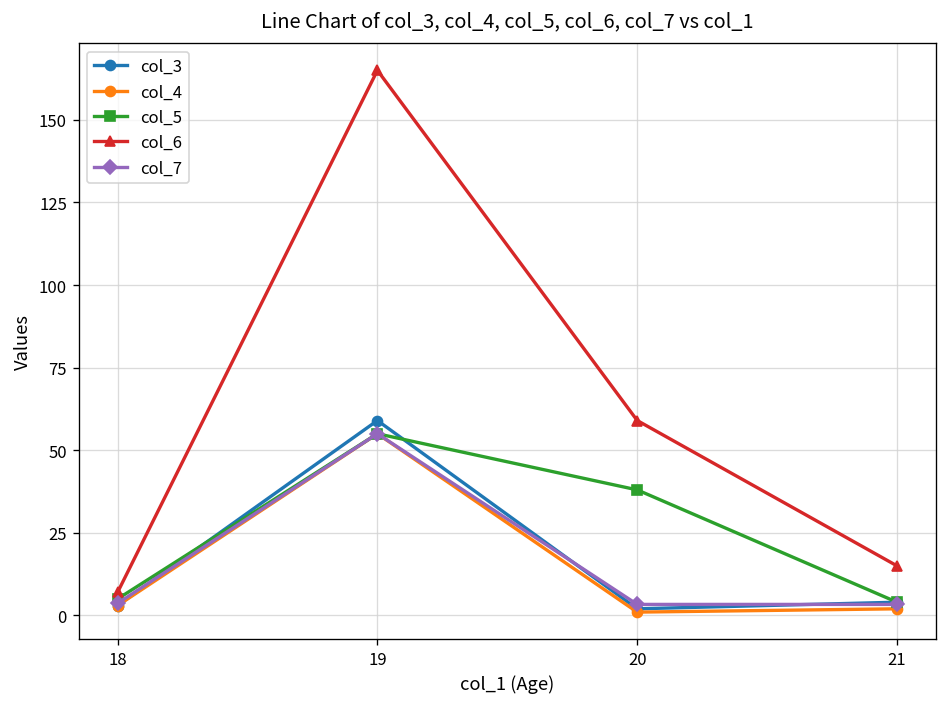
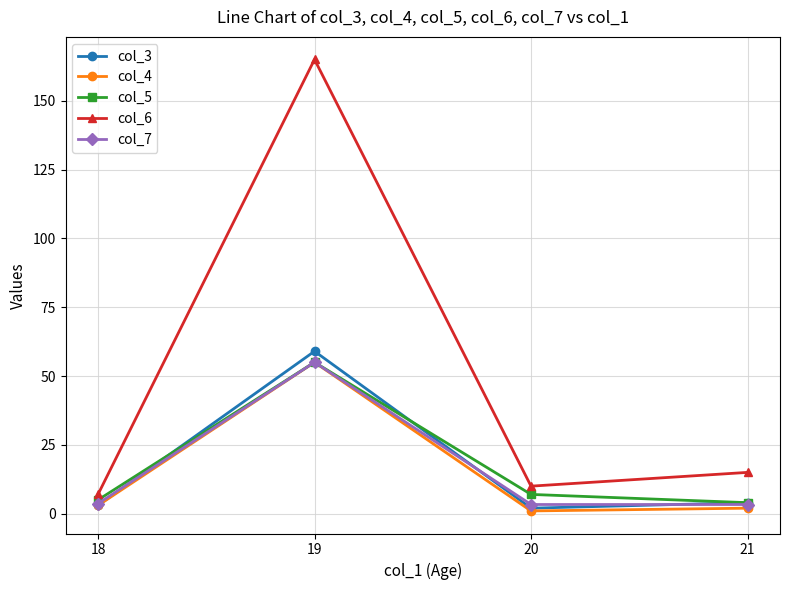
col_5, 20: 38 -> 7
col_6, 20: 59 -> 10
